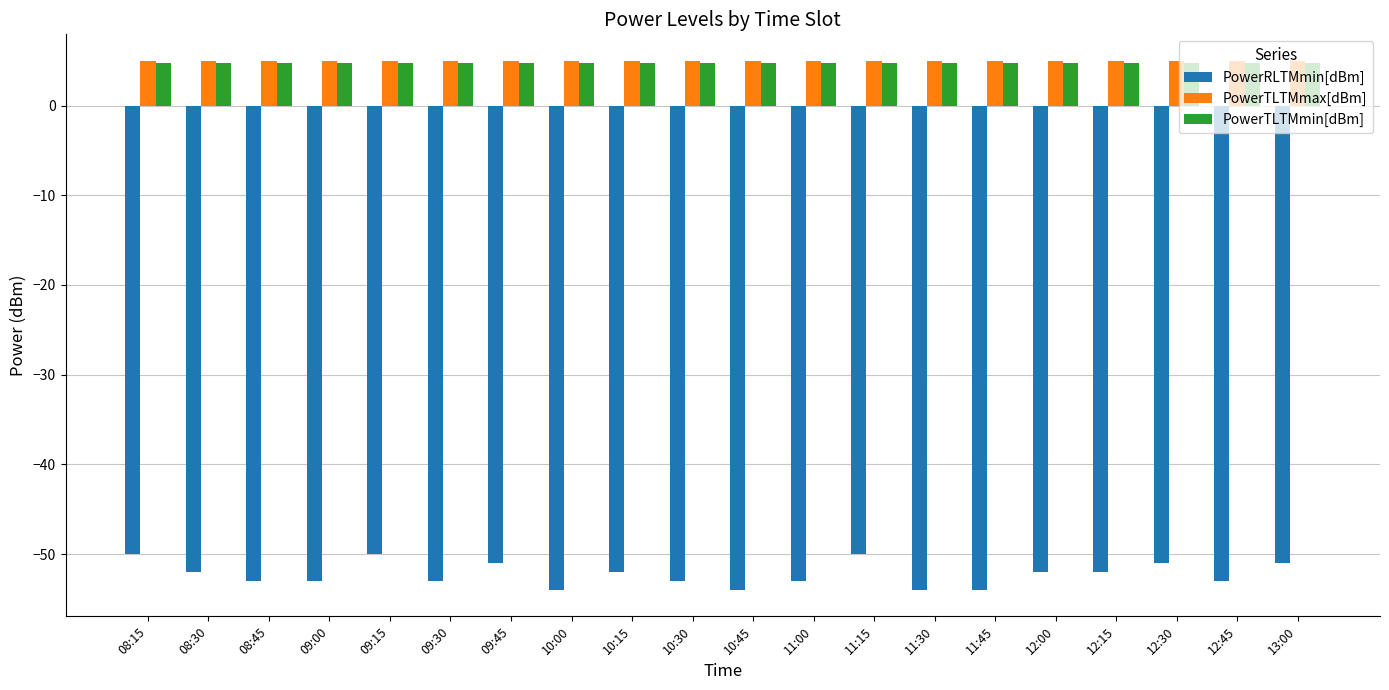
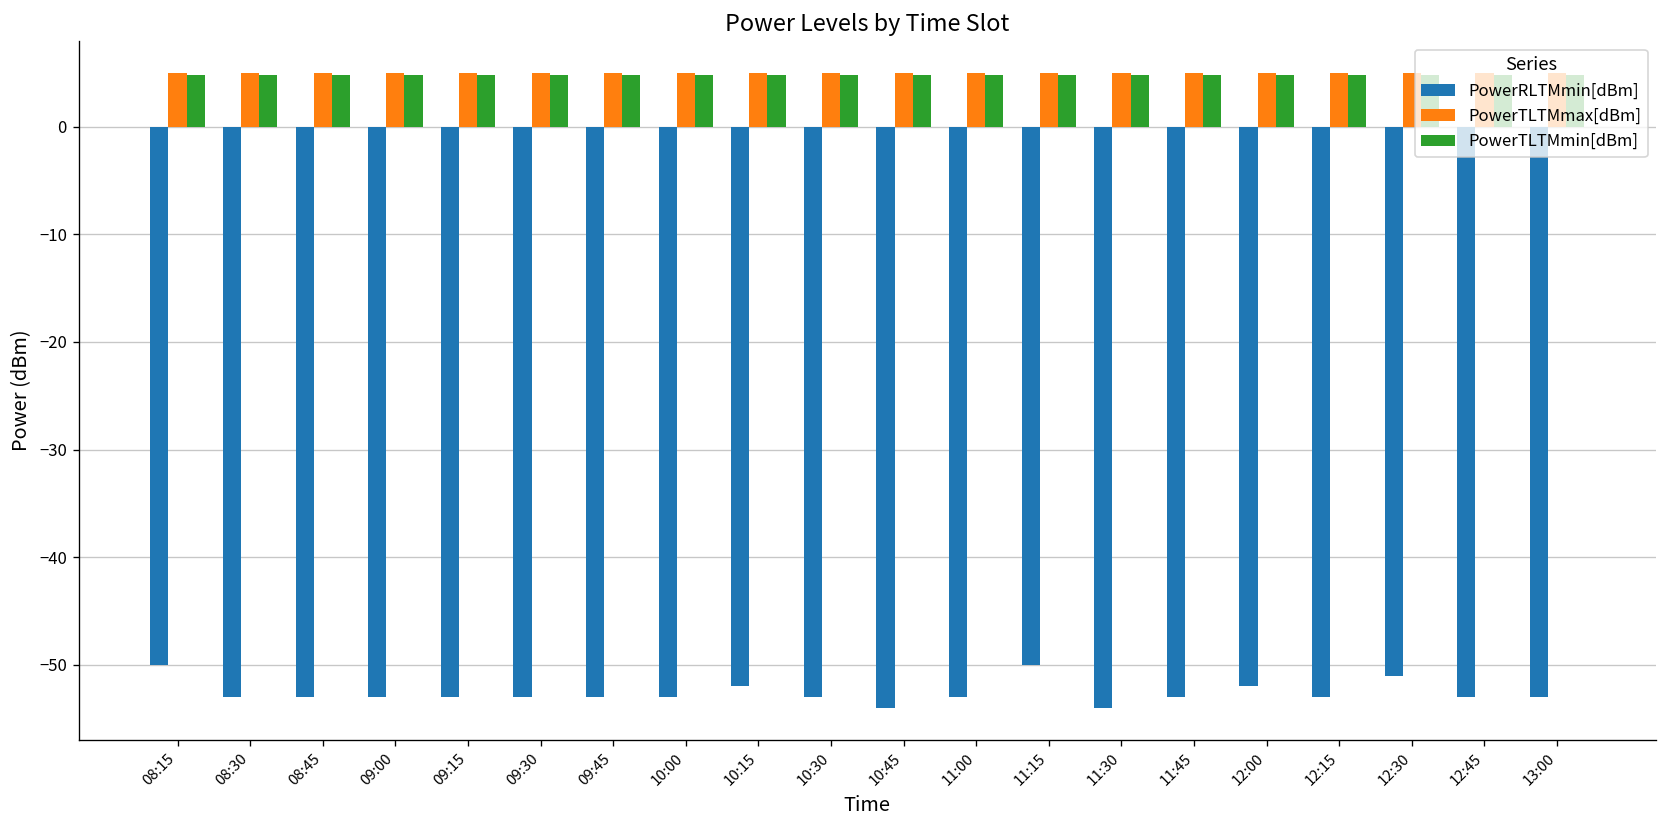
PowerRLTMmin[dBm], 08:30: -52 -> -53
PowerRLTMmin[dBm], 09:15: -50 -> -53
PowerRLTMmin[dBm], 09:45: -51 -> -53
PowerRLTMmin[dBm], 10:00: -54 -> -53
PowerRLTMmin[dBm], 11:45: -54 -> -53
PowerRLTMmin[dBm], 12:15: -52 -> -53
PowerRLTMmin[dBm], 13:00: -51 -> -53
